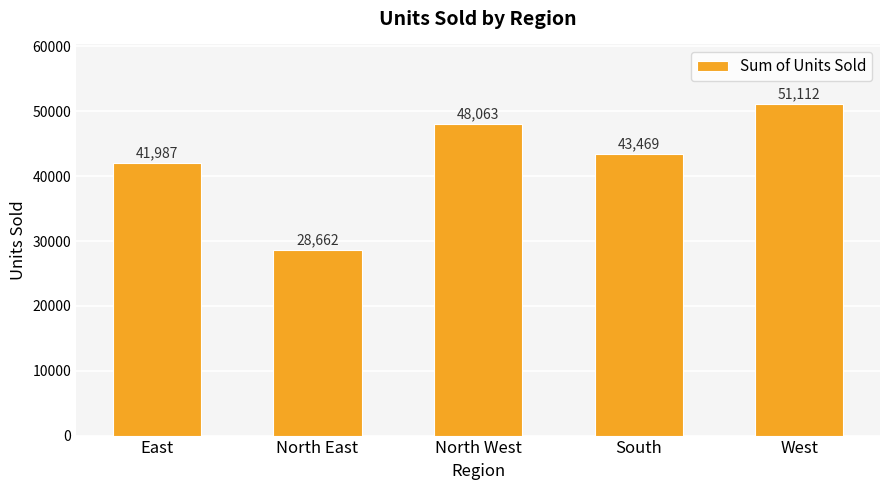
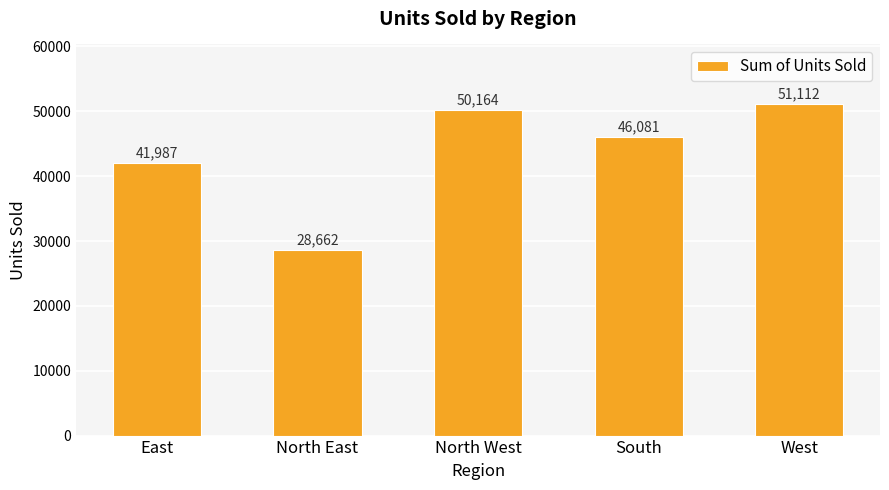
North West: 48,063 -> 50,164
South: 43,469 -> 46,081
